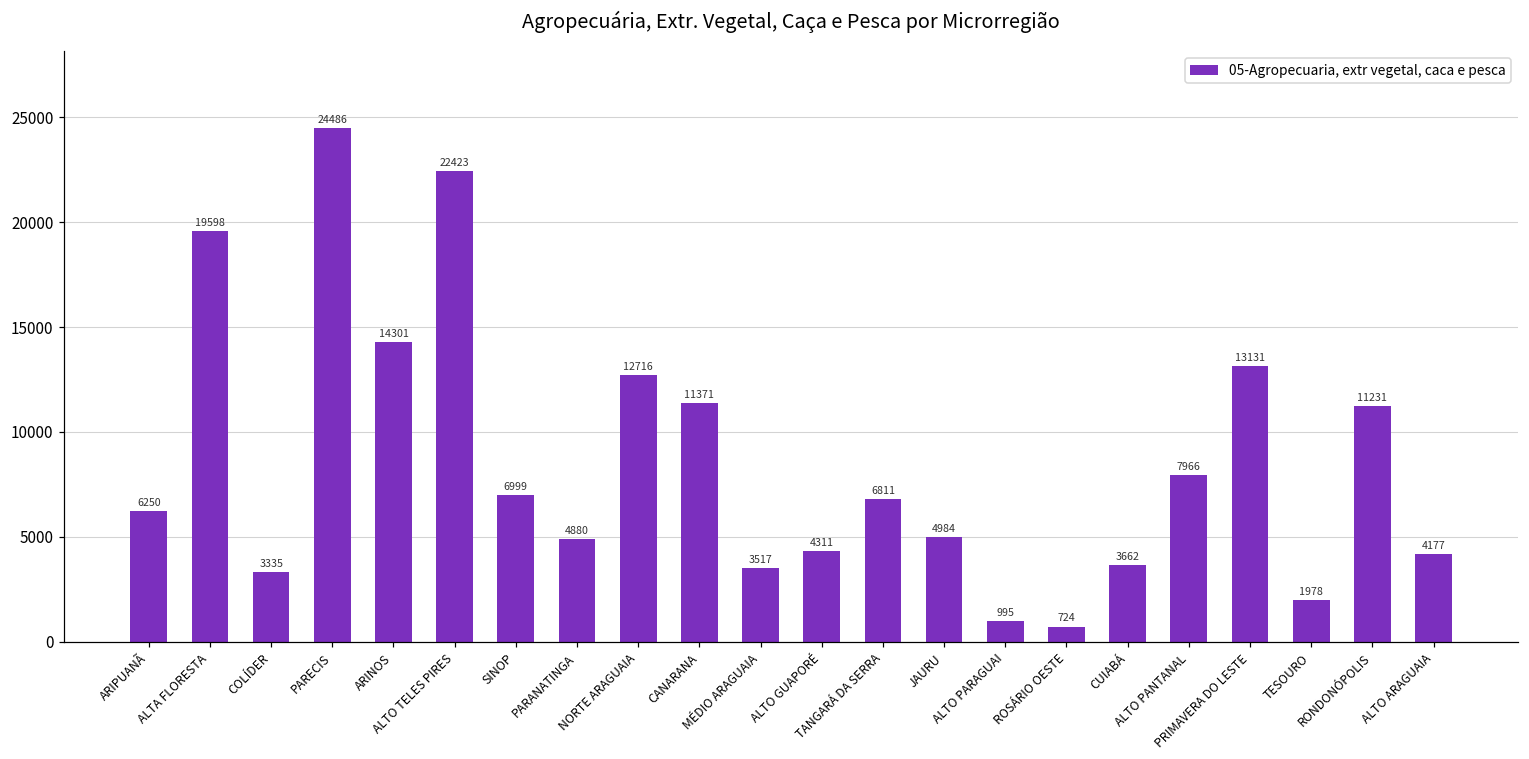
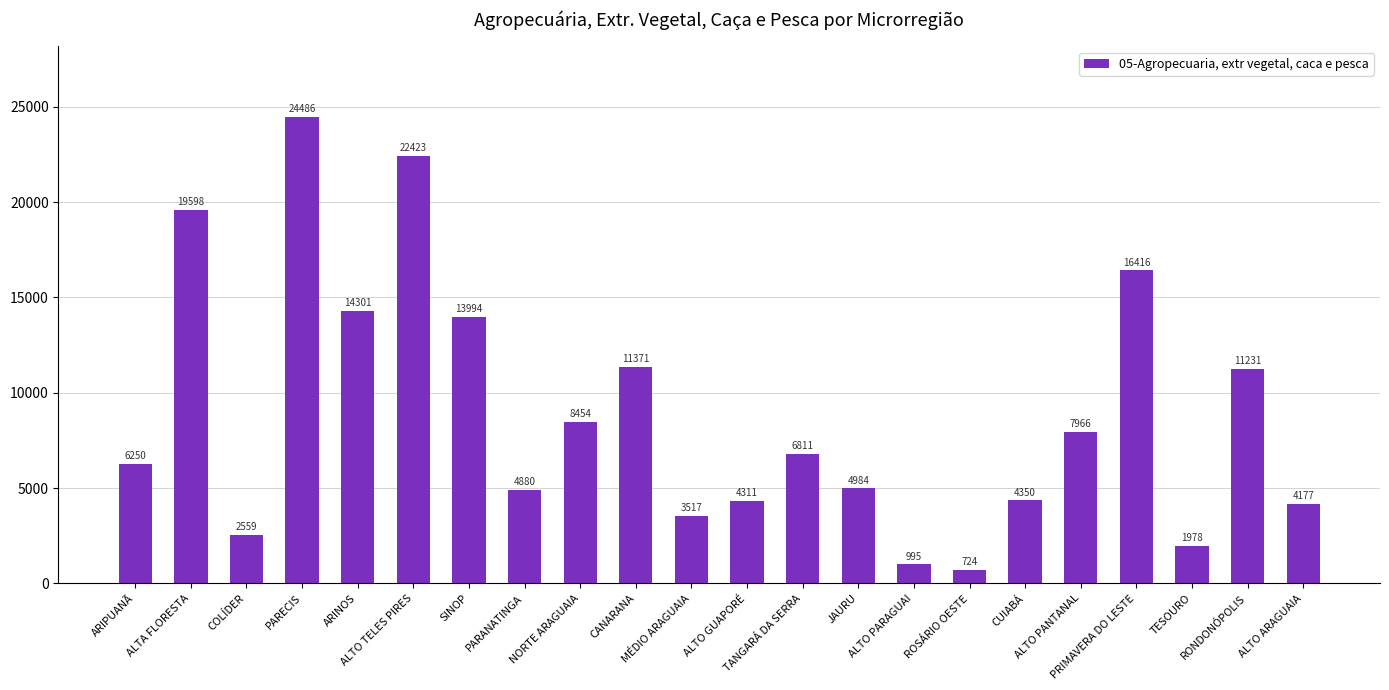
COLÍDER: 3335 -> 2559
SINOP: 6999 -> 13994
NORTE ARAGUAIA: 12716 -> 8454
CUIABÁ: 3662 -> 4350
PRIMAVERA DO LESTE: 13131 -> 16416
